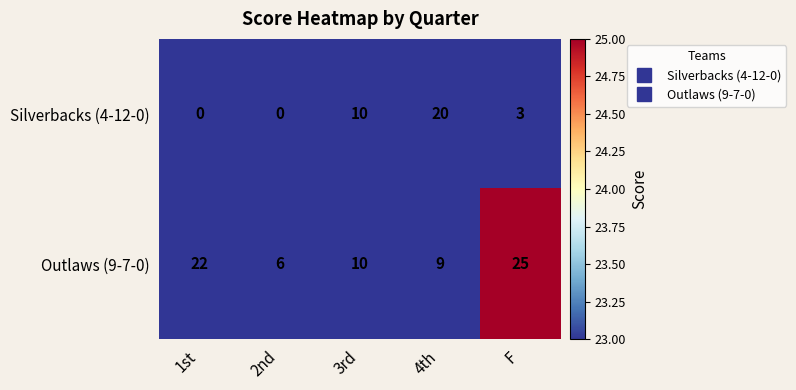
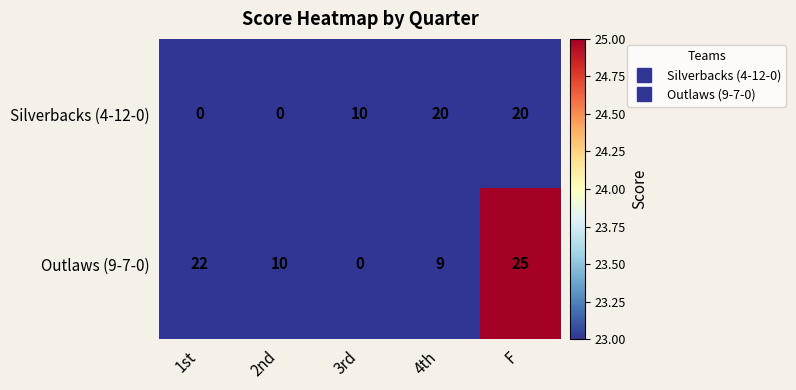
Silverbacks (4-12-0), F: 3 -> 20
Outlaws (9-7-0), 2nd: 6 -> 10
Outlaws (9-7-0), 3rd: 10 -> 0
